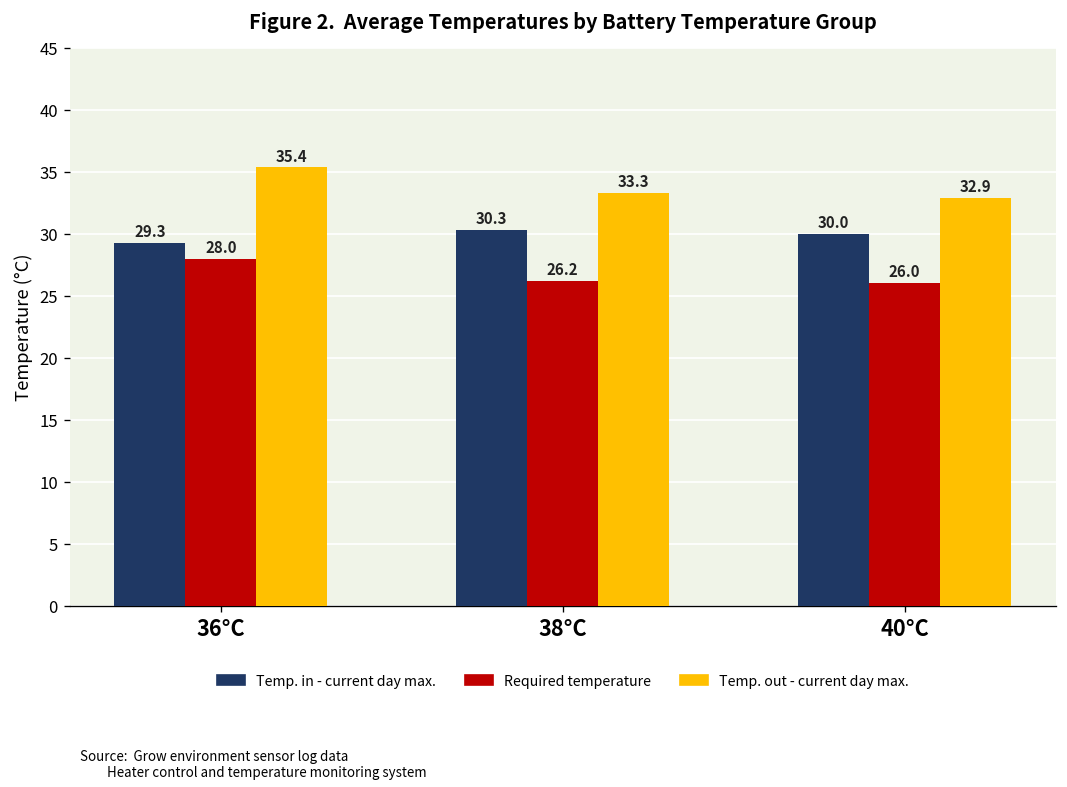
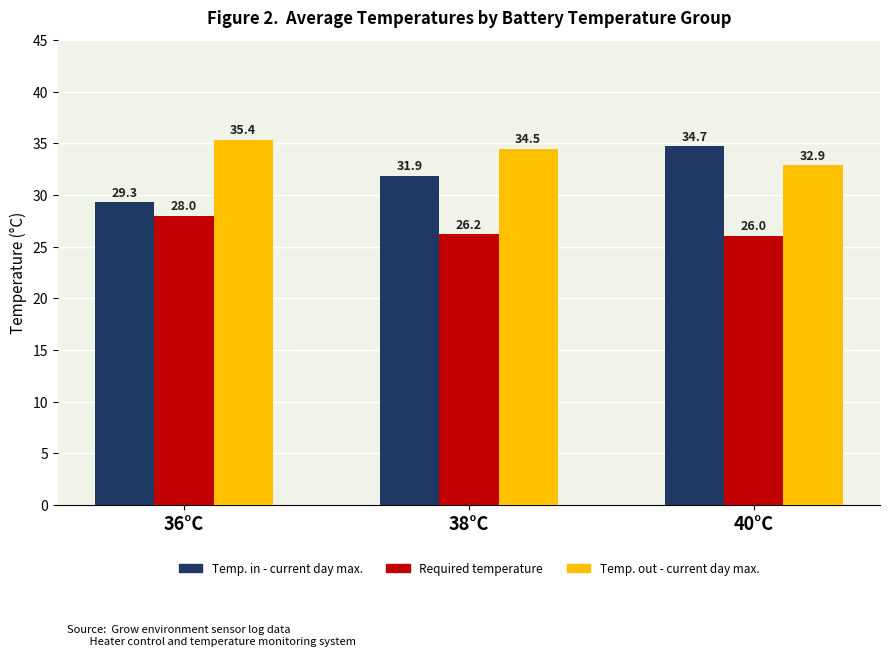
Temp. in - current day max., 38°C: 30.3 -> 31.9
Temp. out - current day max., 38°C: 33.3 -> 34.5
Temp. in - current day max., 40°C: 30.0 -> 34.7
